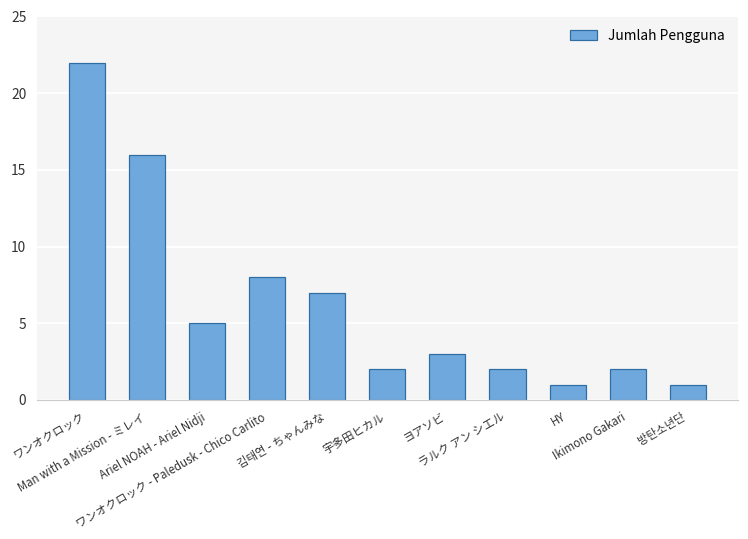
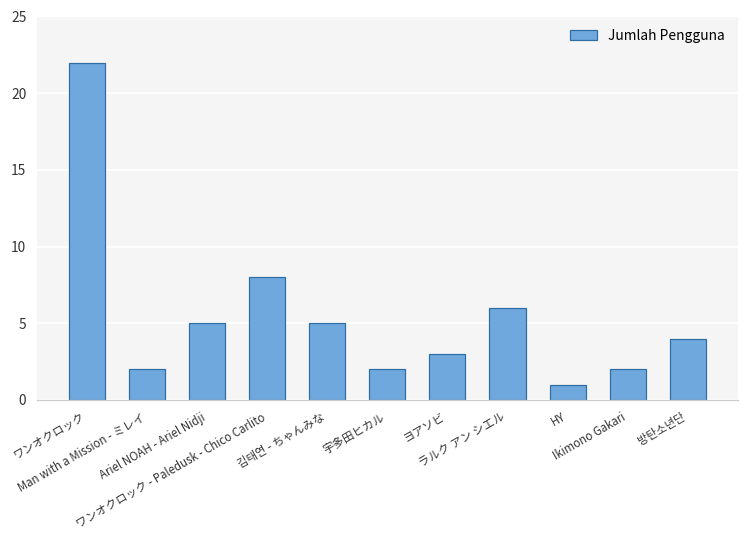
Man with a Mission - ミレイ: 16 -> 2
김태연 - ちゃんみな: 7 -> 5
ラルク アン シエル: 2 -> 6
방탄소년단: 1 -> 4
